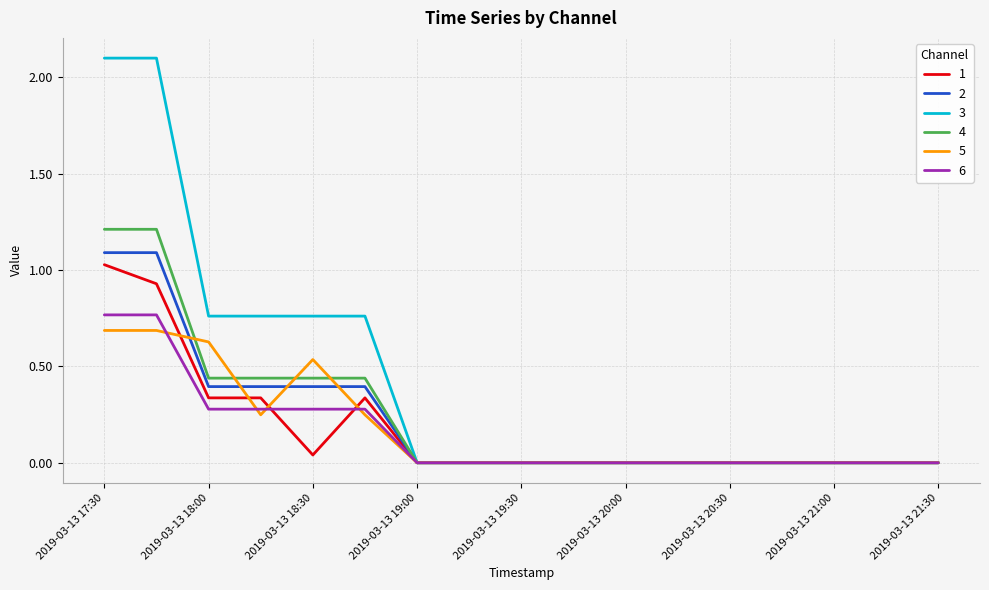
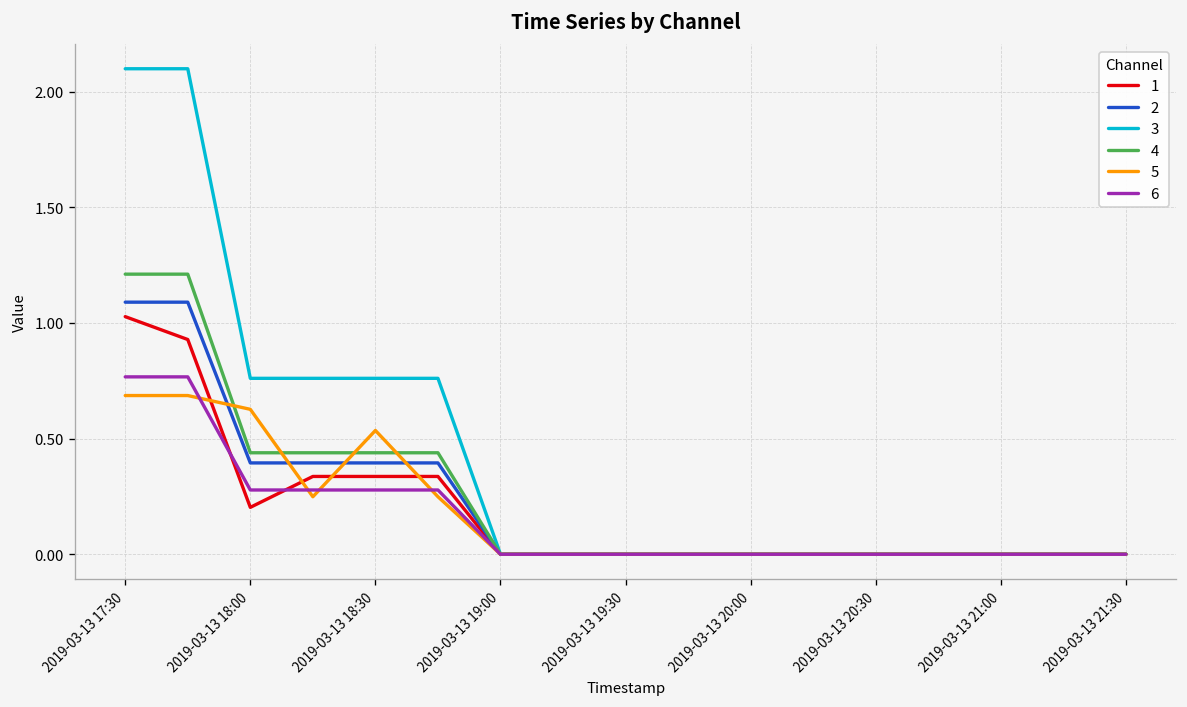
1, 2019-03-13 18:00: 0.34 -> 0.20
1, 2019-03-13 18:30: 0.04 -> 0.34
